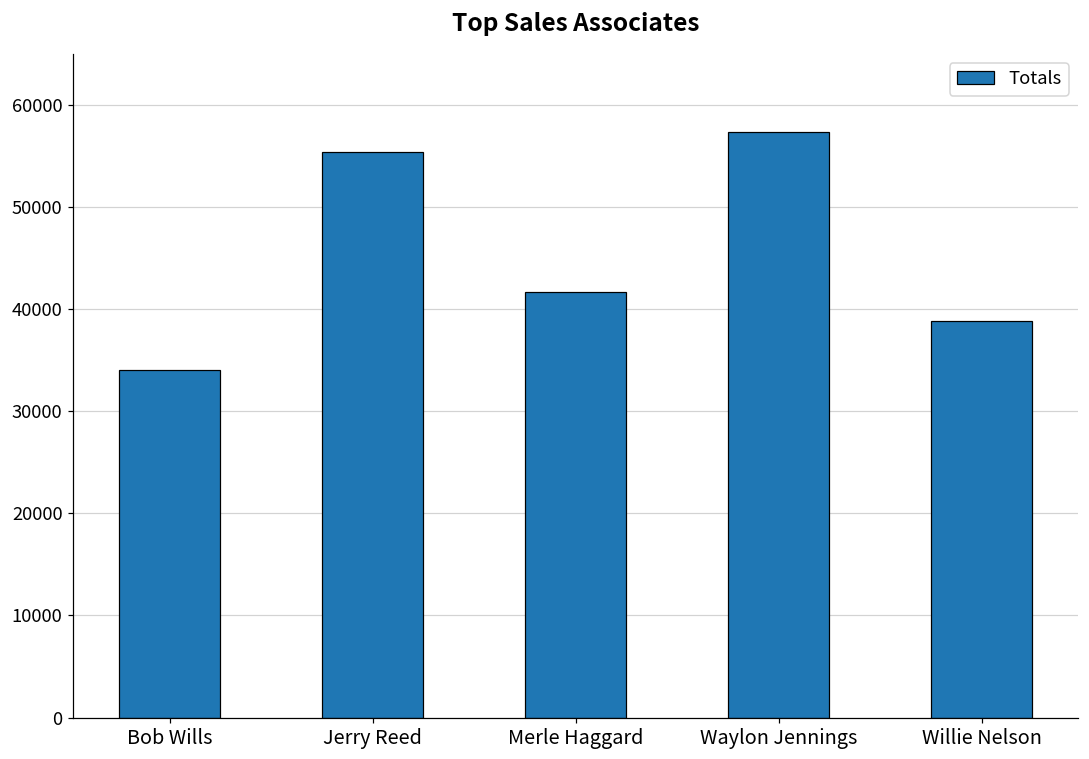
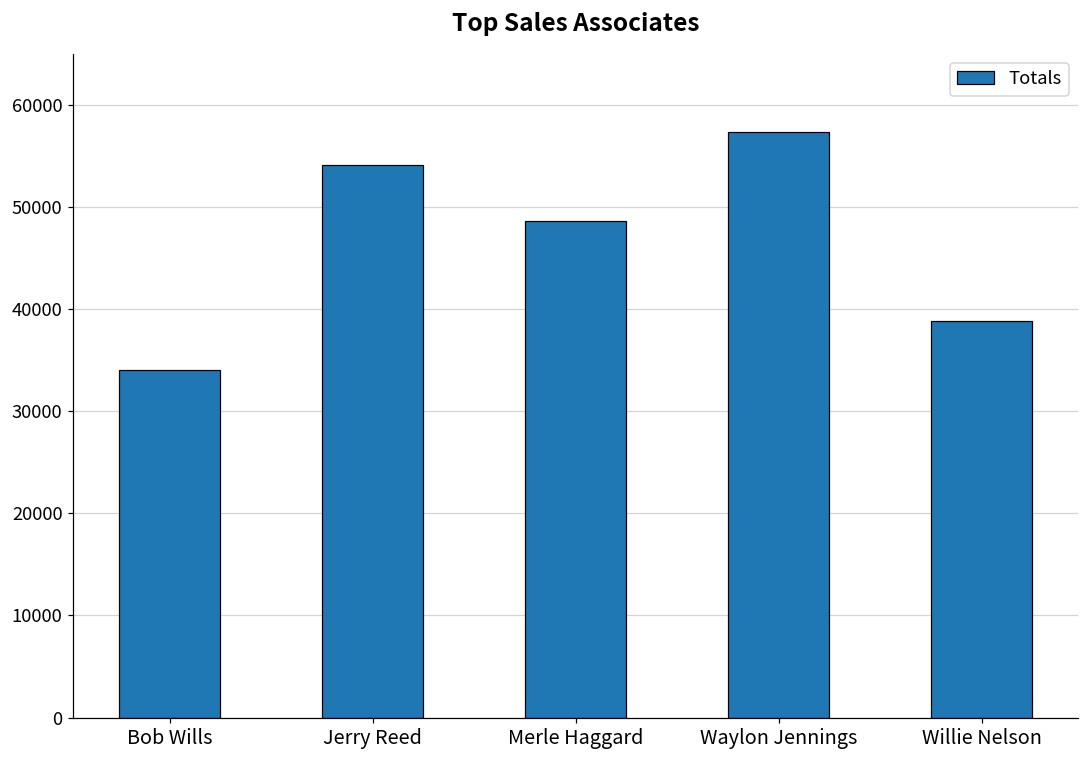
Jerry Reed: 55000 -> 54000
Merle Haggard: 42000 -> 49000
